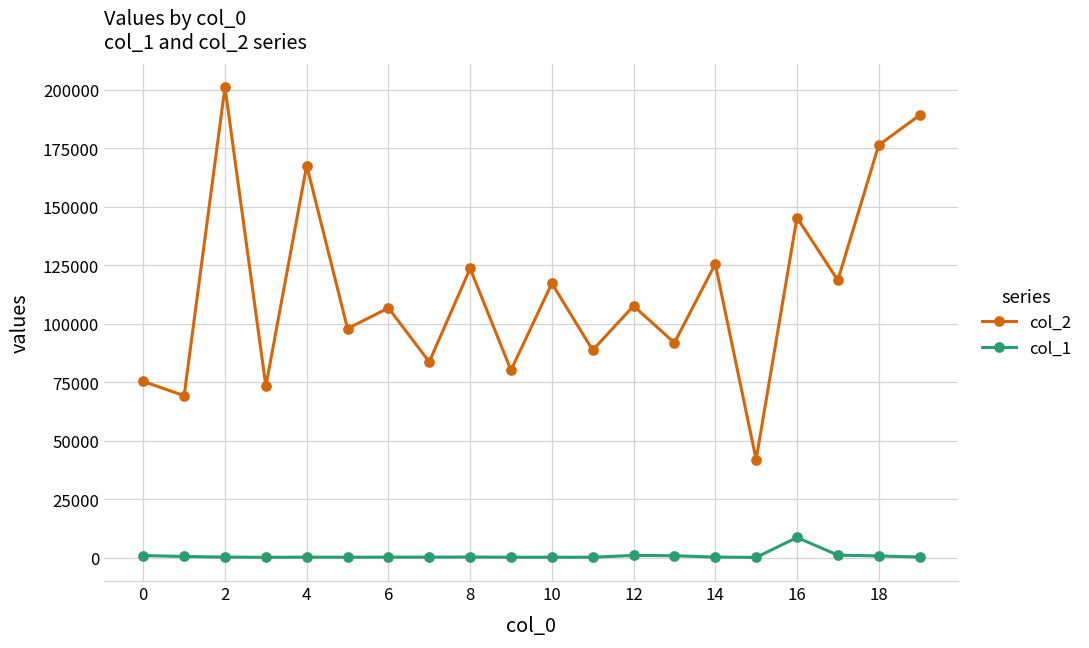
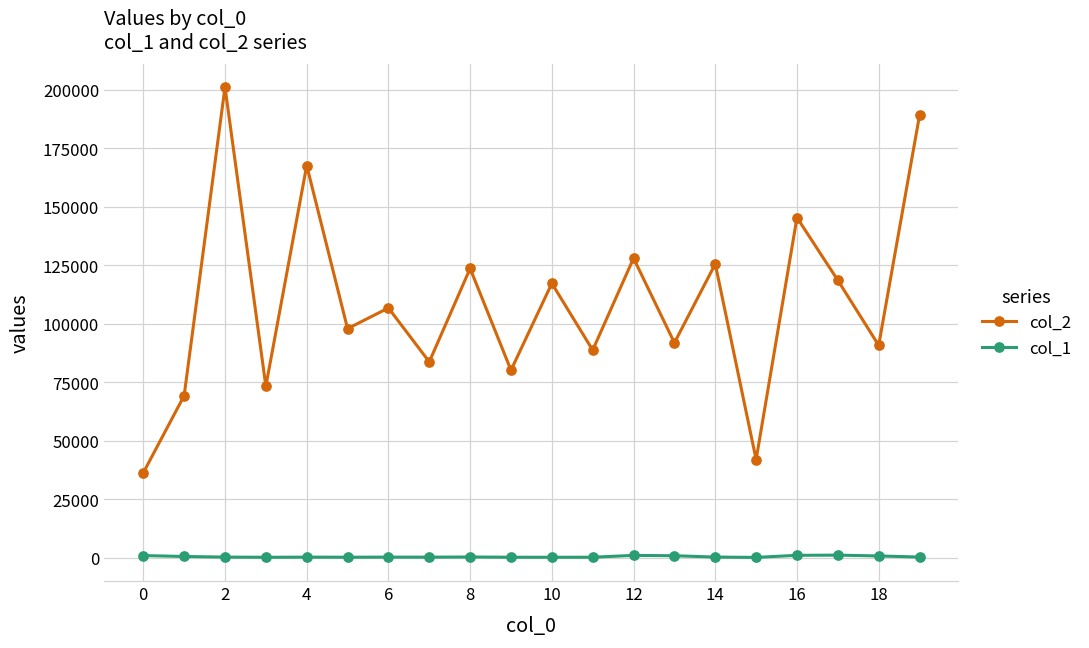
col_2, 0: 75000 -> 36000
col_2, 12: 108000 -> 128000
col_1, 16: 9000 -> 1000
col_2, 18: 176000 -> 91000
